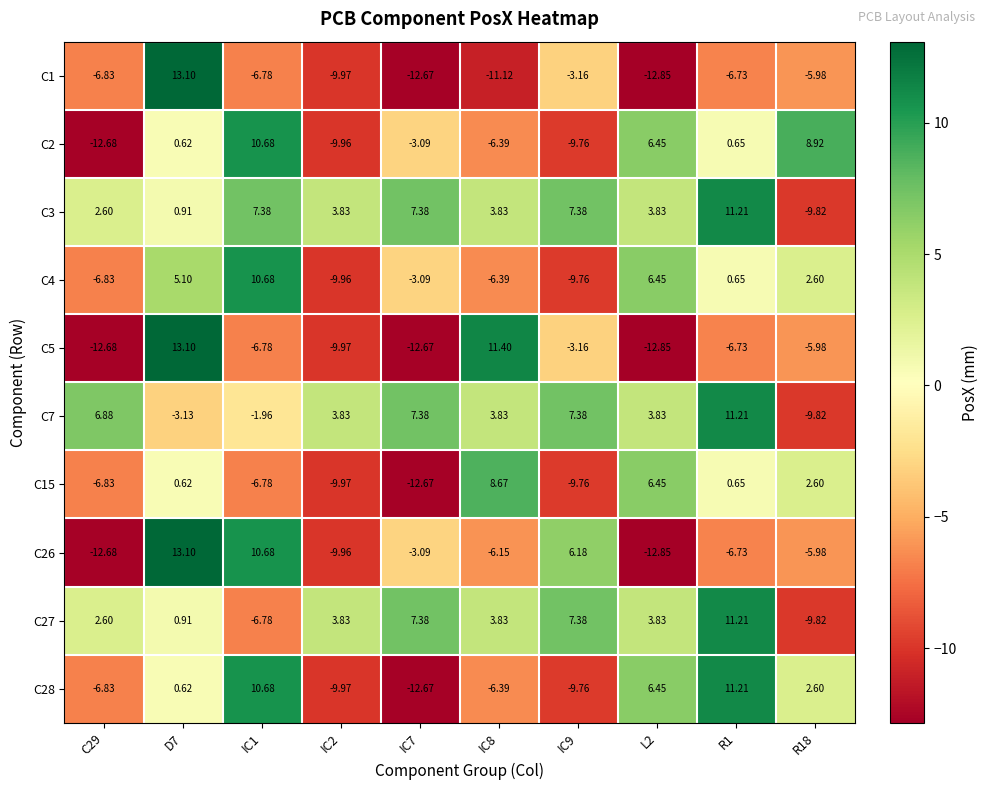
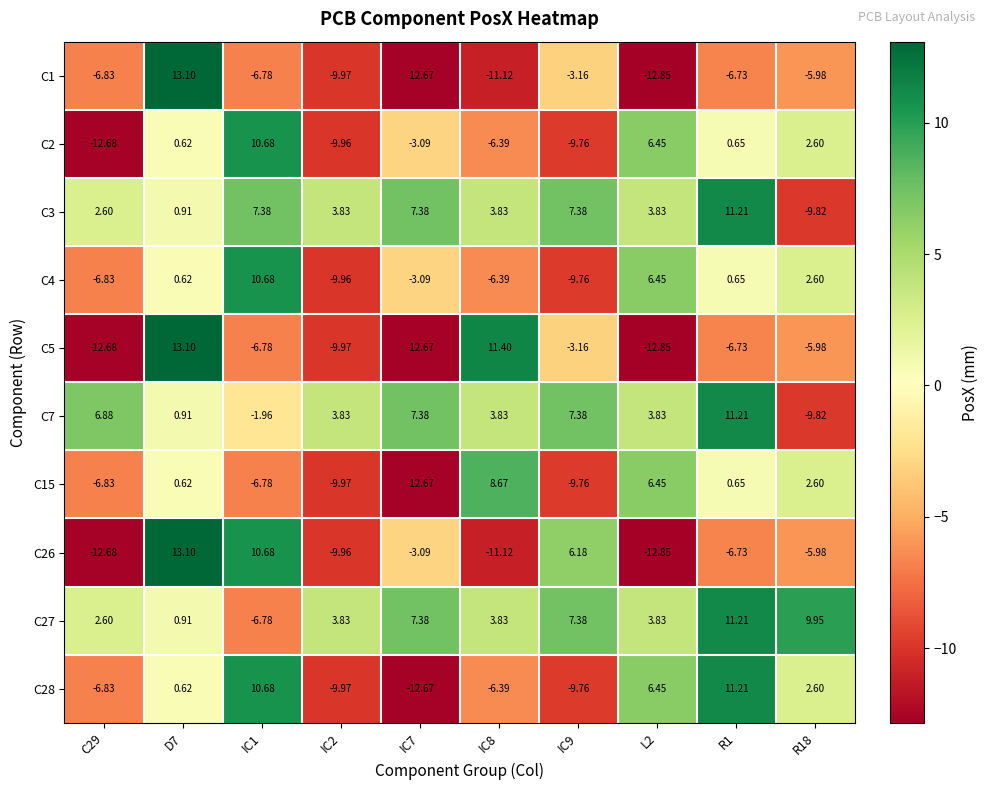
C2, R18: 8.92 -> 2.60
C4, D7: 5.10 -> 0.62
C7, D7: -3.13 -> 0.91
C26, IC8: -6.15 -> -11.12
C27, R18: -9.82 -> 9.95
